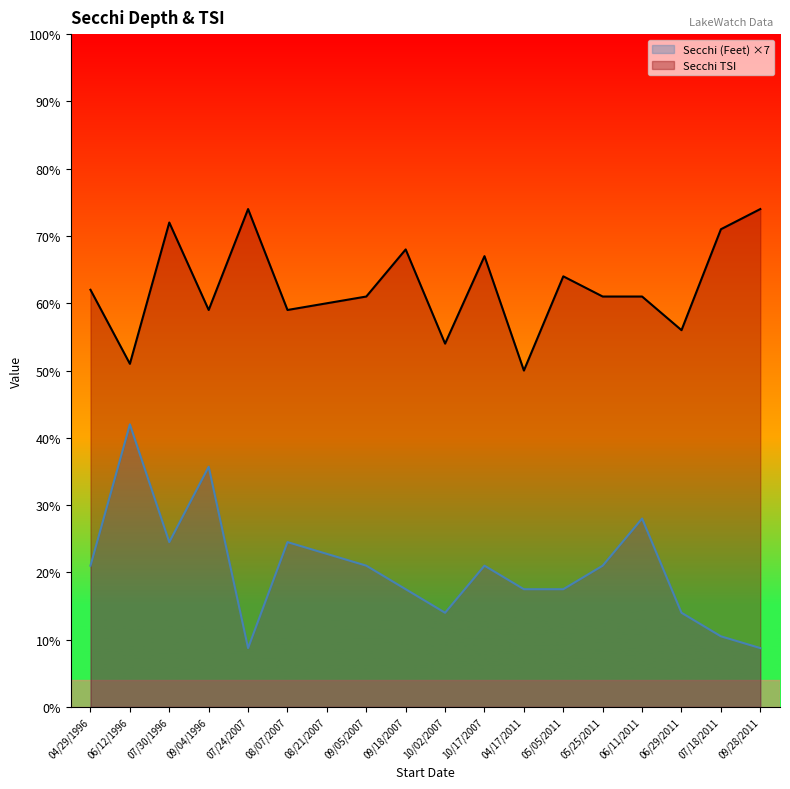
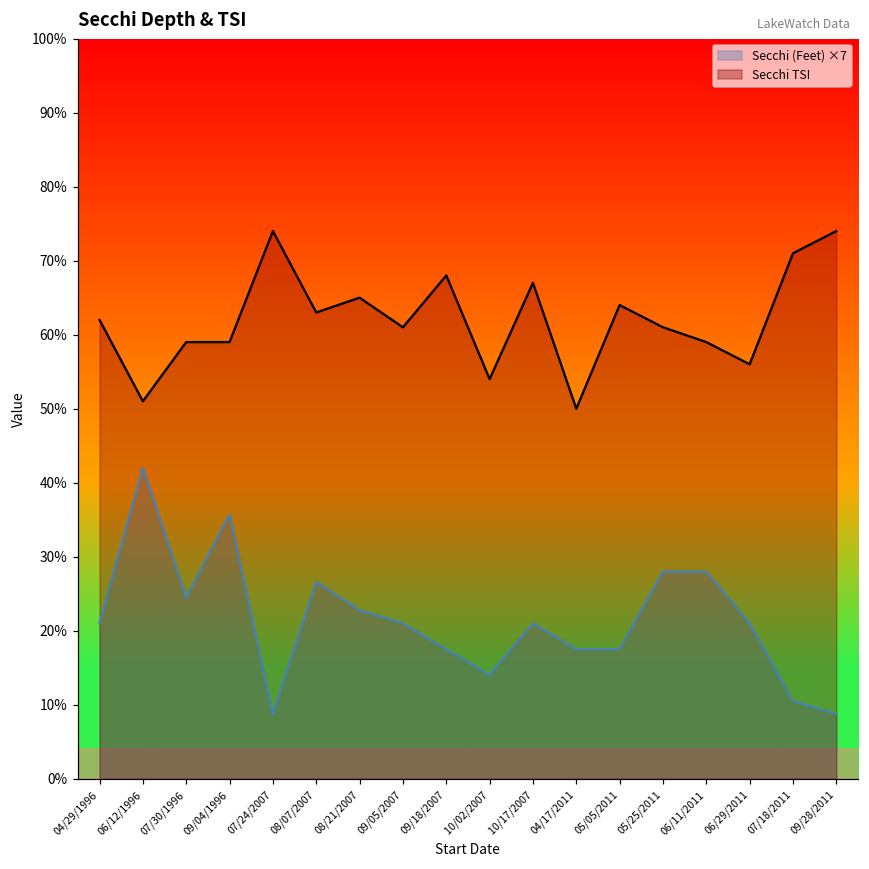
Secchi TSI, 07/30/1996: 72% -> 59%
Secchi (Feet) ×7, 08/07/2007: 25% -> 27%
Secchi TSI, 08/07/2007: 59% -> 63%
Secchi TSI, 08/21/2007: 60% -> 65%
Secchi (Feet) ×7, 05/25/2011: 21% -> 28%
Secchi TSI, 06/11/2011: 61% -> 59%
Secchi (Feet) ×7, 06/29/2011: 14% -> 21%
